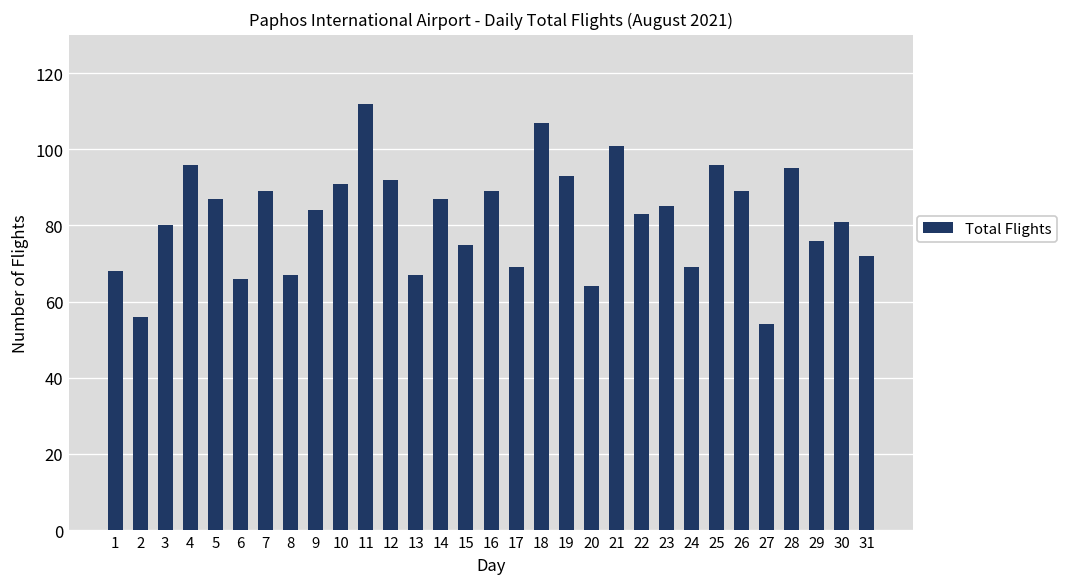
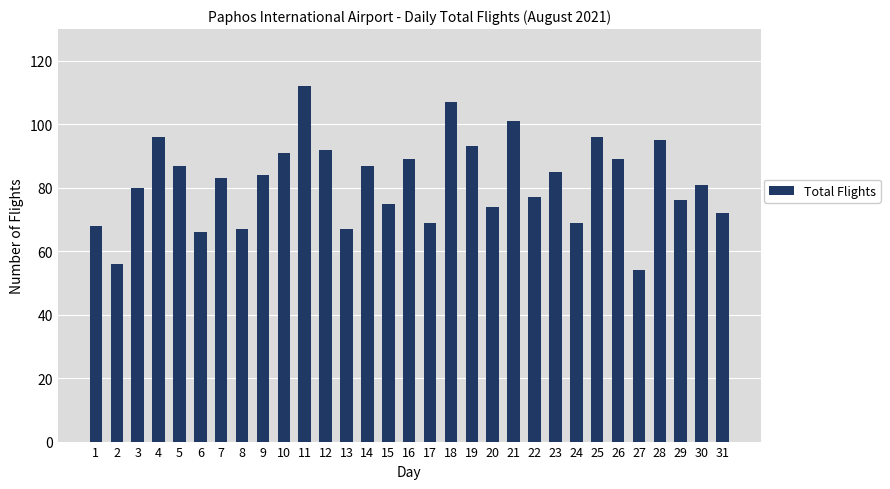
7: 89 -> 83
20: 64 -> 74
22: 83 -> 77
